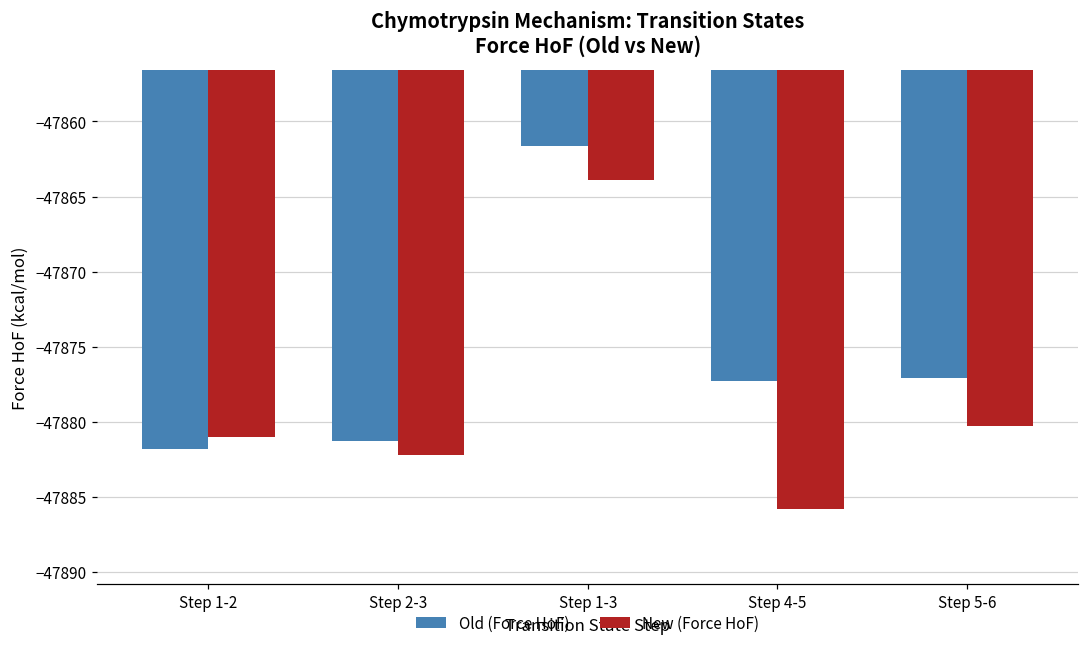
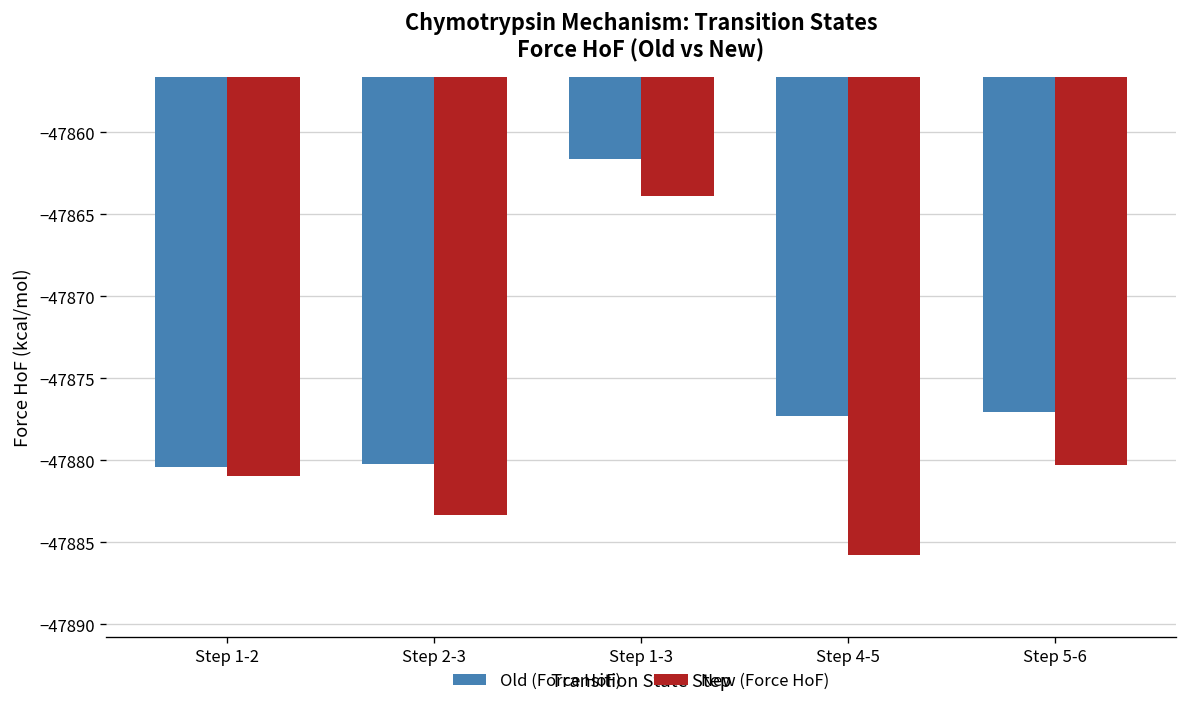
Old (Force HoF), Step 1-2: -47881.8 -> -47880.4
Old (Force HoF), Step 2-3: -47881.3 -> -47880.2
New (Force HoF), Step 2-3: -47882.2 -> -47883.3
